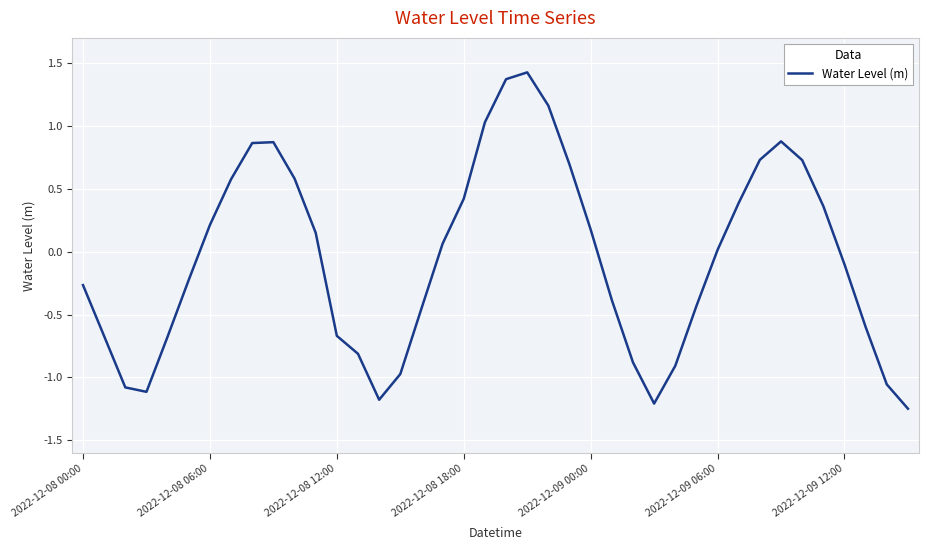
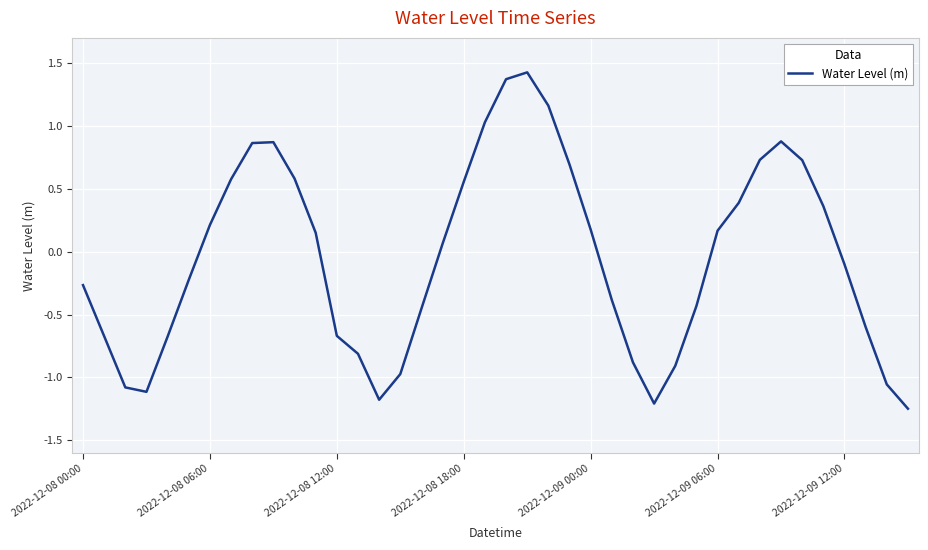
2022-12-08 18:00: 0.42 -> 0.56
2022-12-09 06:00: 0.01 -> 0.17
